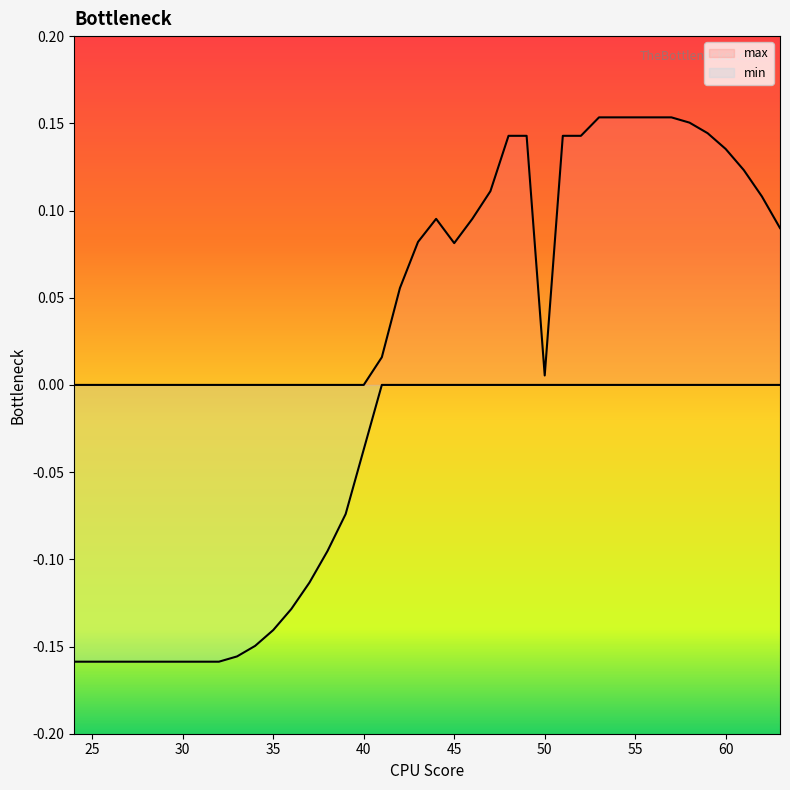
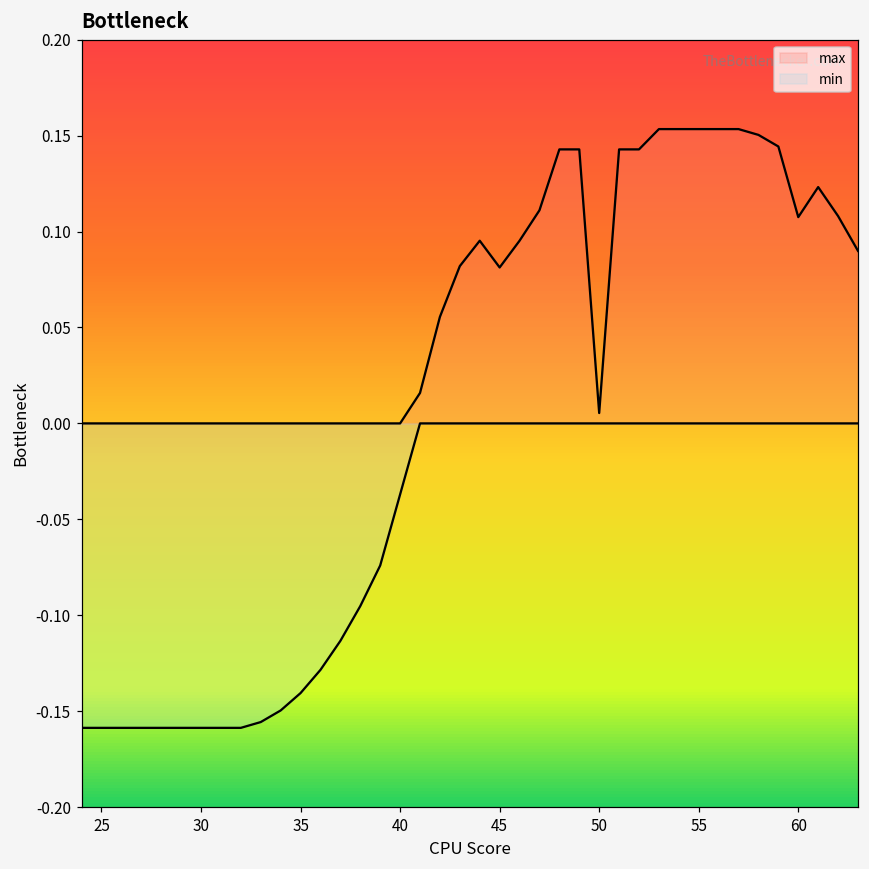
max, 60: 0.135 -> 0.108
